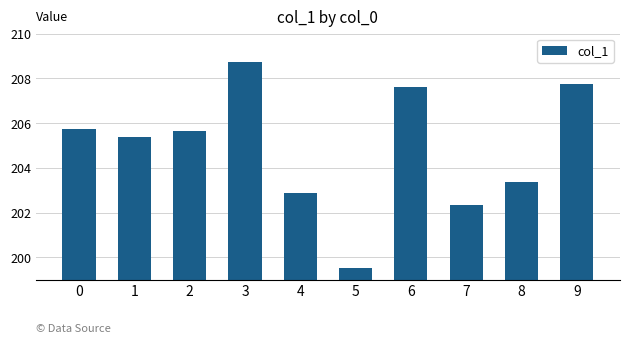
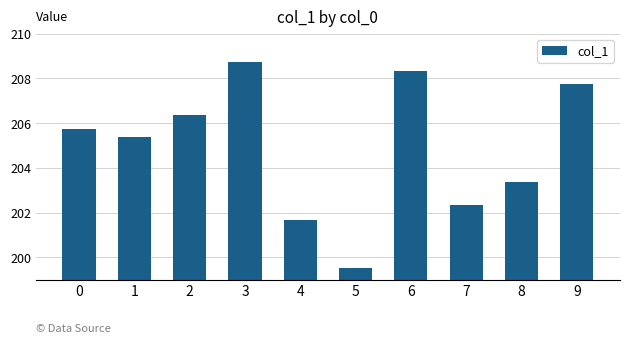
2: 205.7 -> 206.4
4: 202.9 -> 201.7
6: 207.6 -> 208.3
